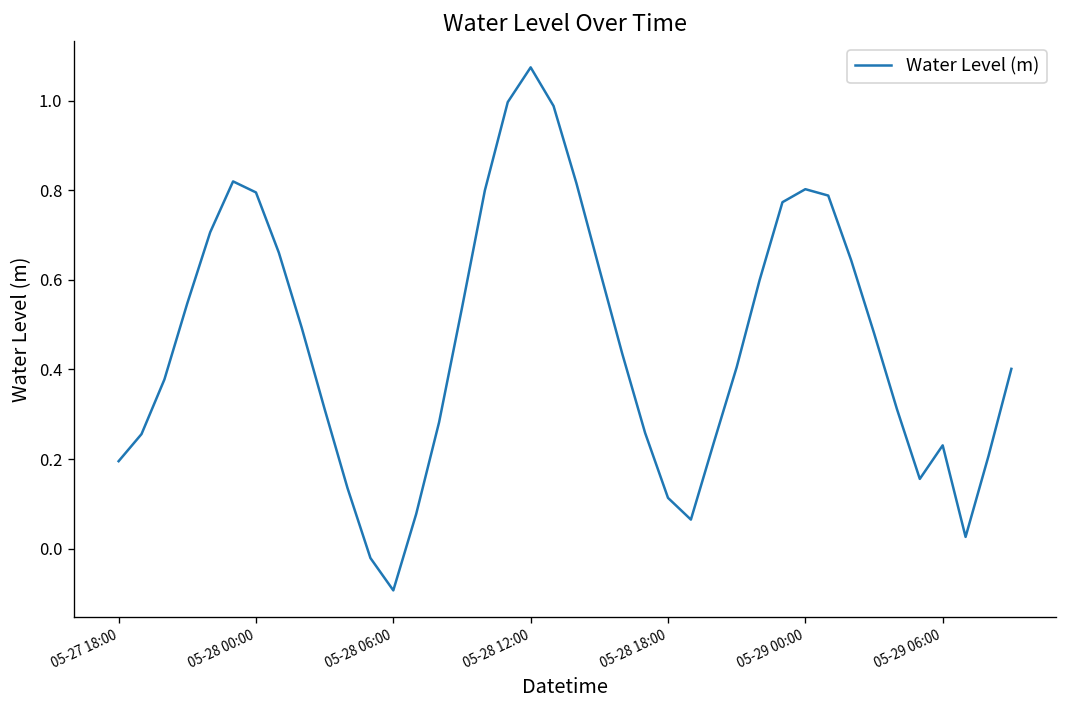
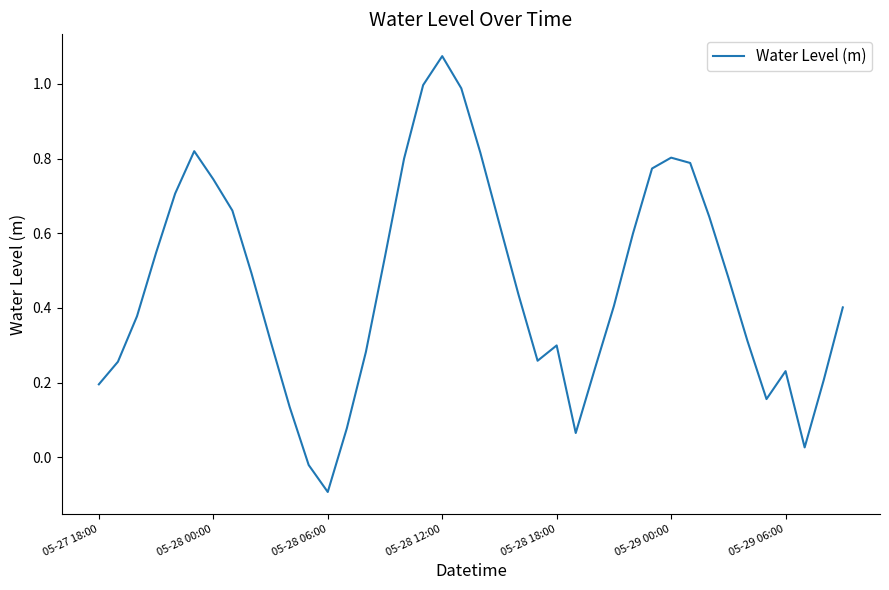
05-28 00:00: 0.80 -> 0.74
05-28 18:00: 0.11 -> 0.30
